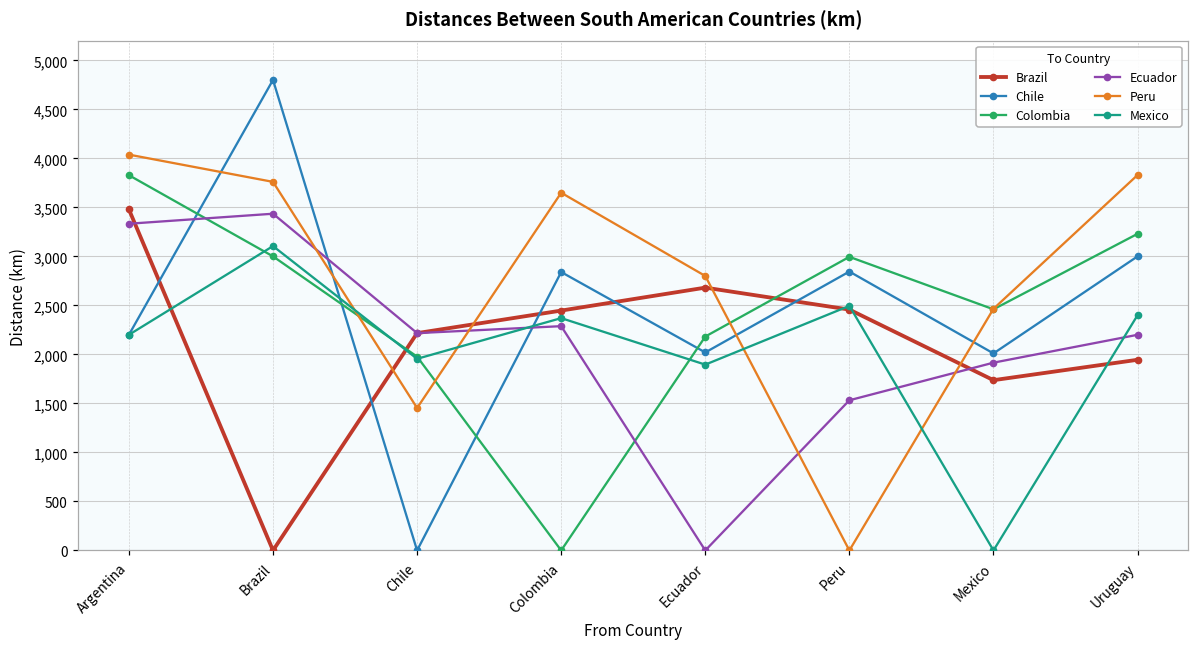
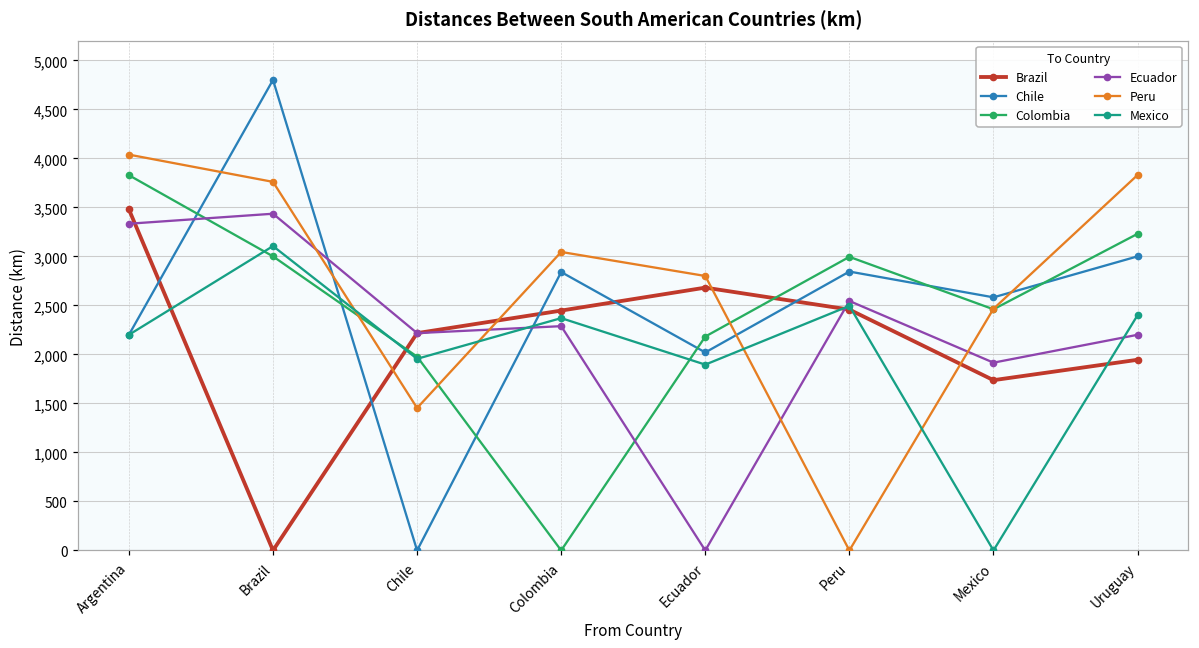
Peru, Colombia: 3,600 -> 3,000
Ecuador, Peru: 1,500 -> 2,500
Chile, Mexico: 2,000 -> 2,600
